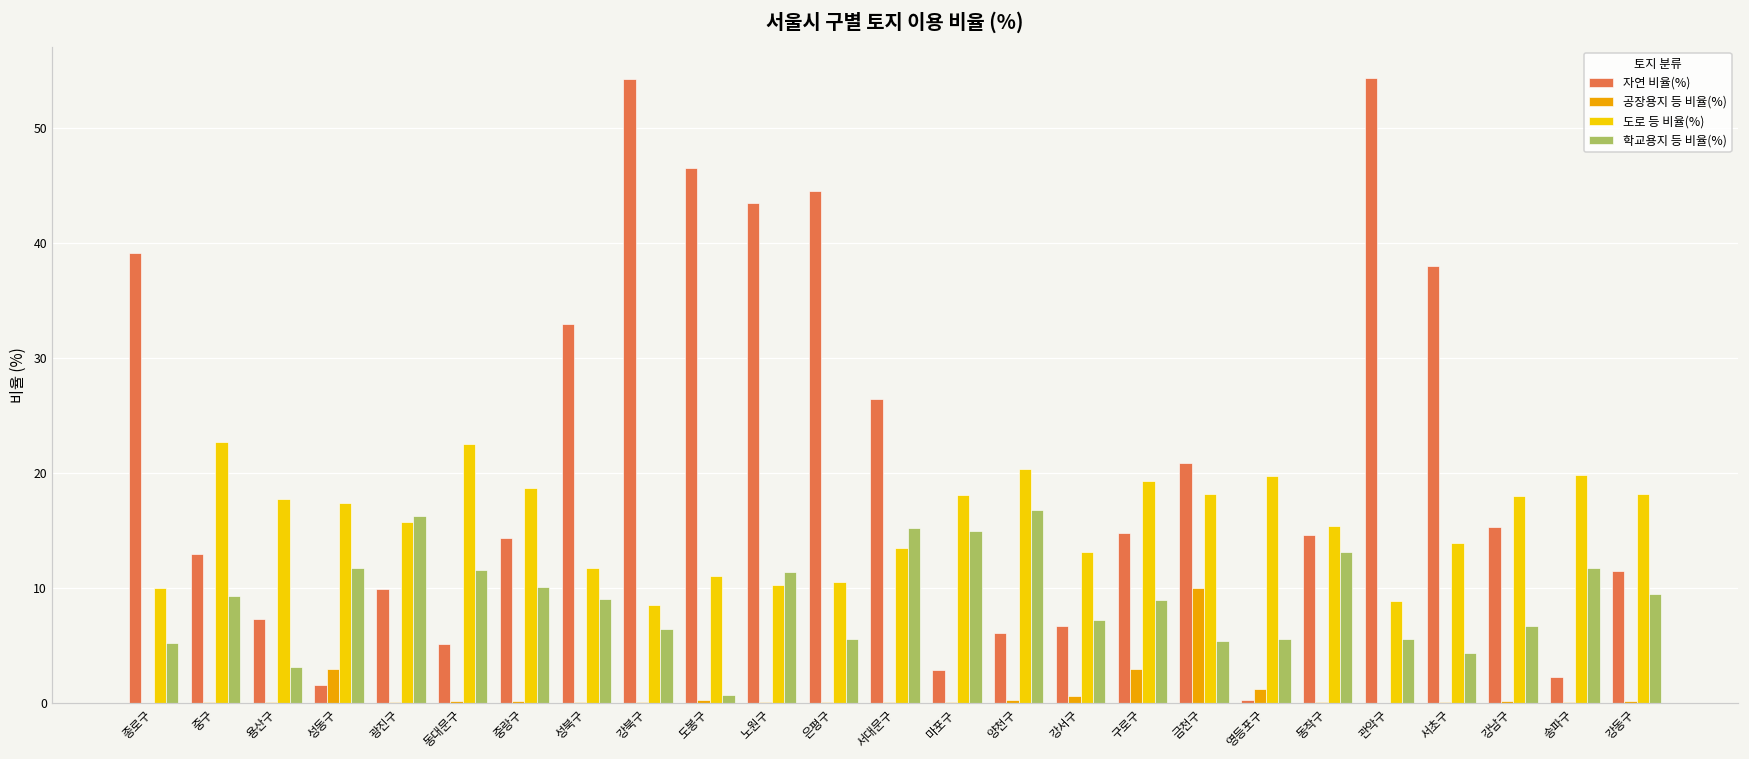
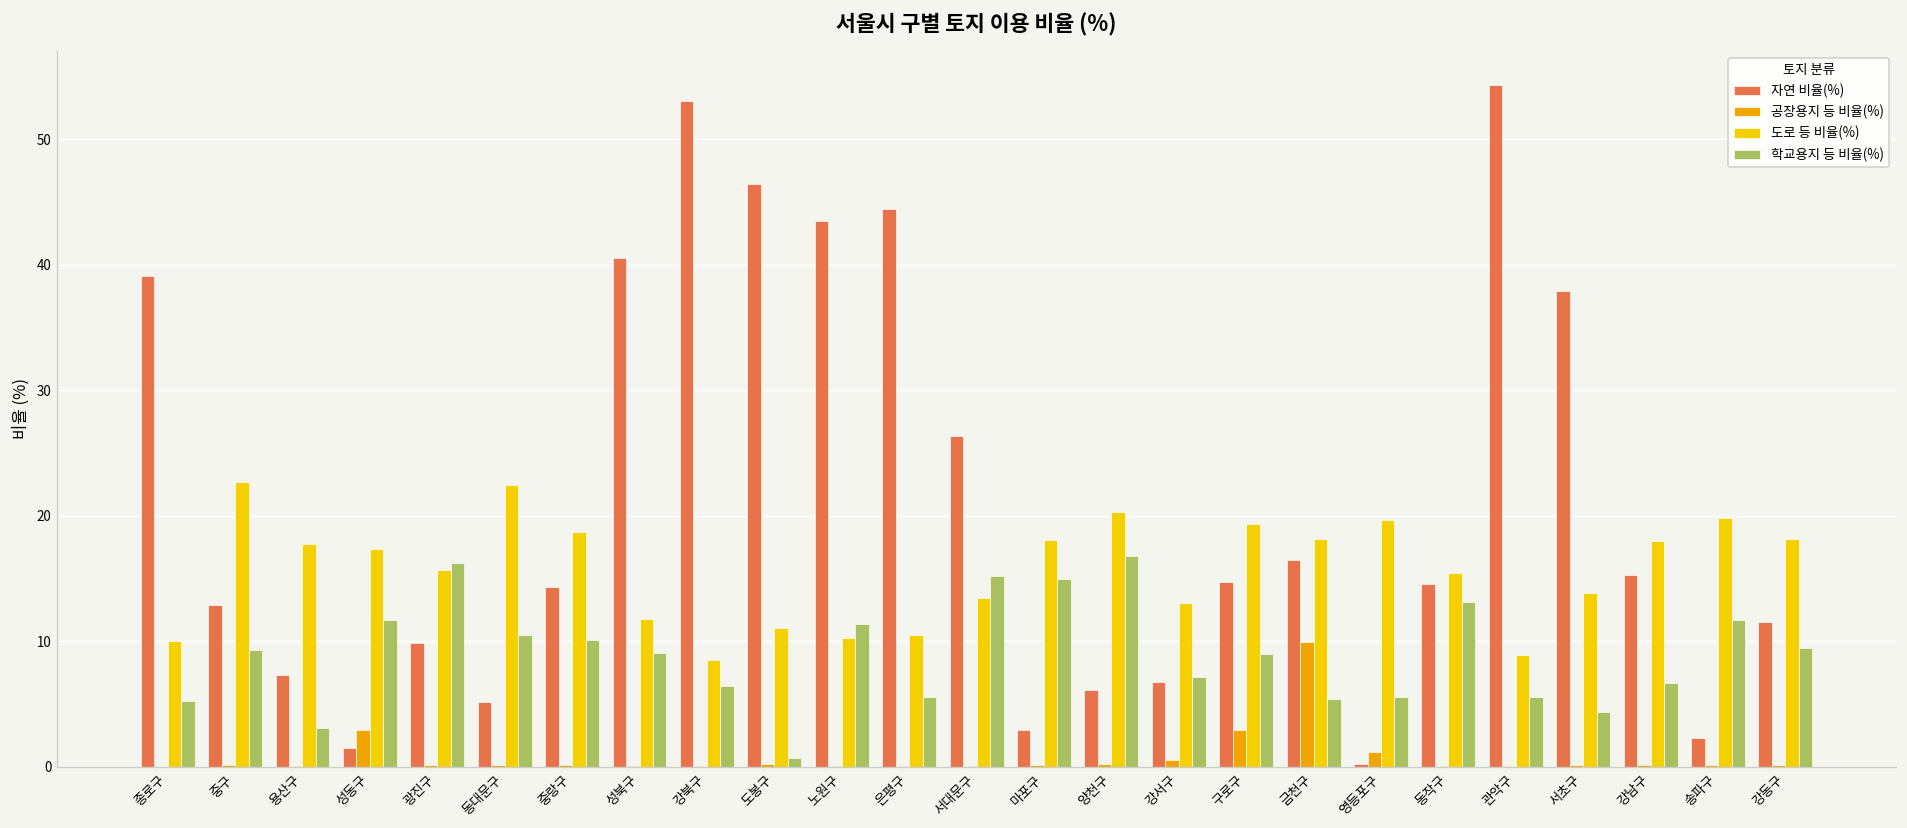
학교용지 등 비율(%), 동대문구: 11.6 -> 10.5
자연 비율(%), 성북구: 32.9 -> 40.6
자연 비율(%), 강북구: 54.2 -> 53.0
자연 비율(%), 금천구: 20.8 -> 16.5
